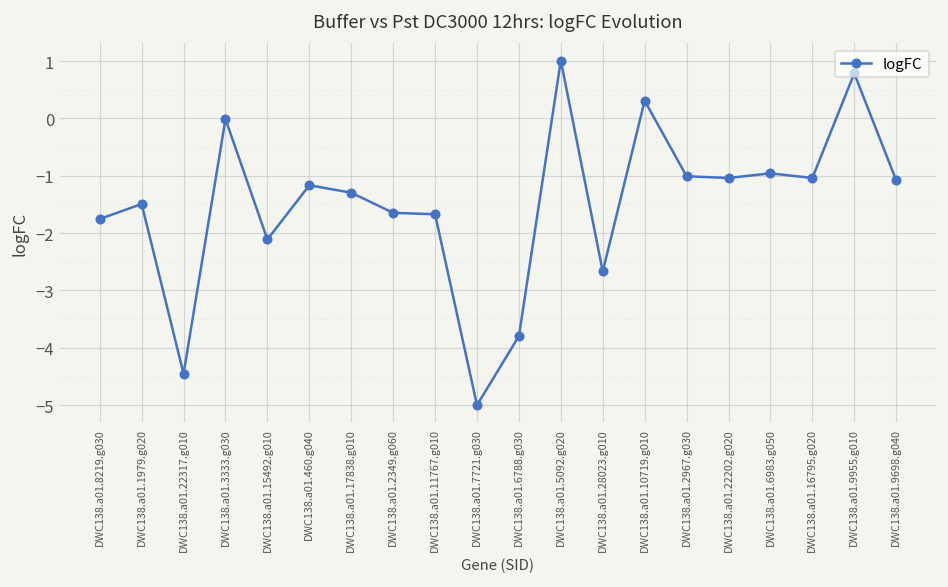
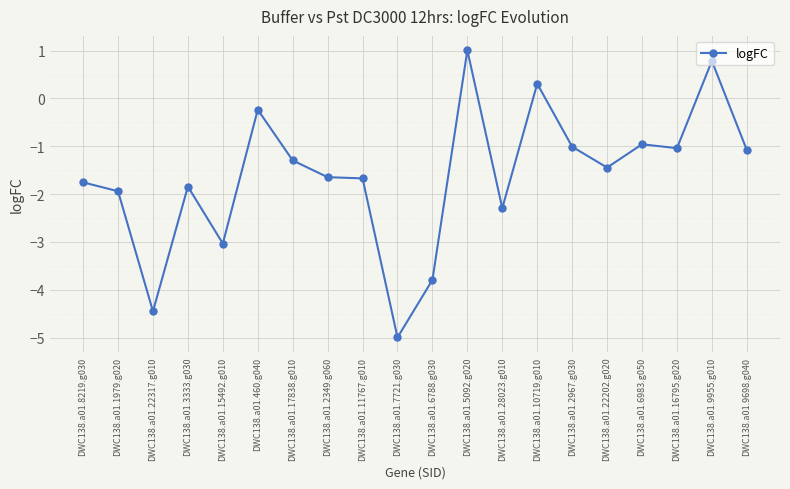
DWC138.a01.1979.g020: -1.5 -> -1.9
DWC138.a01.3333.g030: 0.0 -> -1.8
DWC138.a01.15492.g010: -2.1 -> -3.0
DWC138.a01.460.g040: -1.2 -> -0.2
DWC138.a01.28023.g010: -2.7 -> -2.3
DWC138.a01.22202.g020: -1.0 -> -1.4
